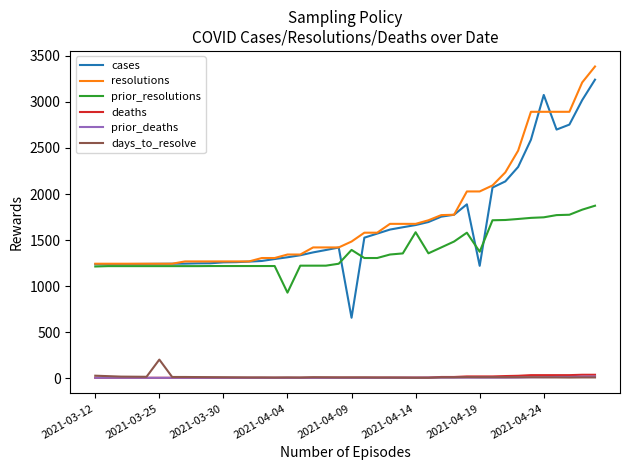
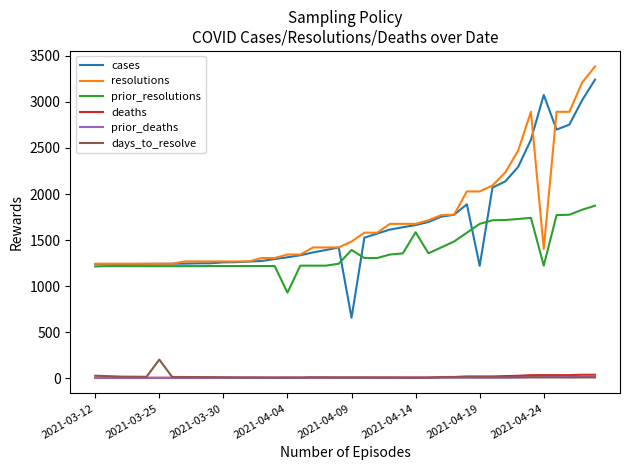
prior_resolutions, 2021-04-19: 1400 -> 1700
resolutions, 2021-04-24: 2900 -> 1400
prior_resolutions, 2021-04-24: 1700 -> 1200
